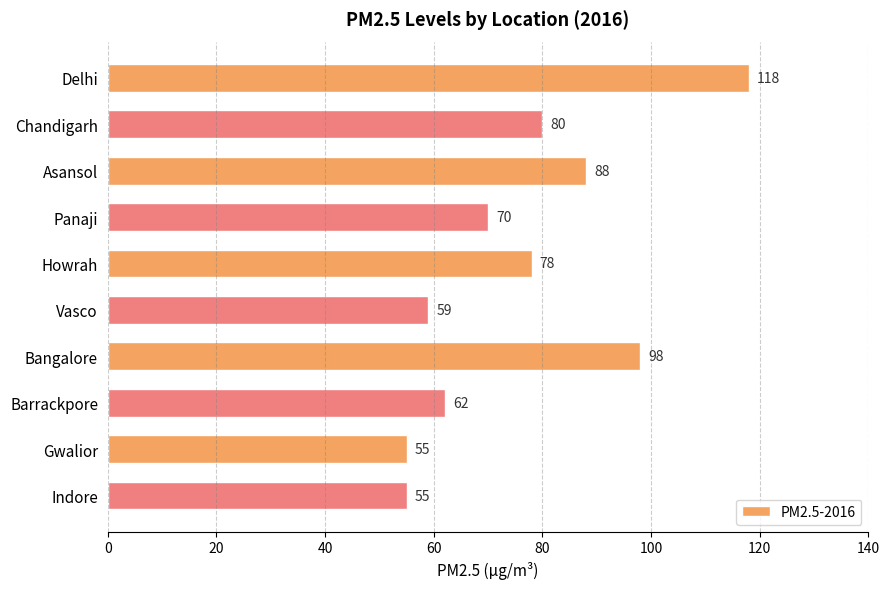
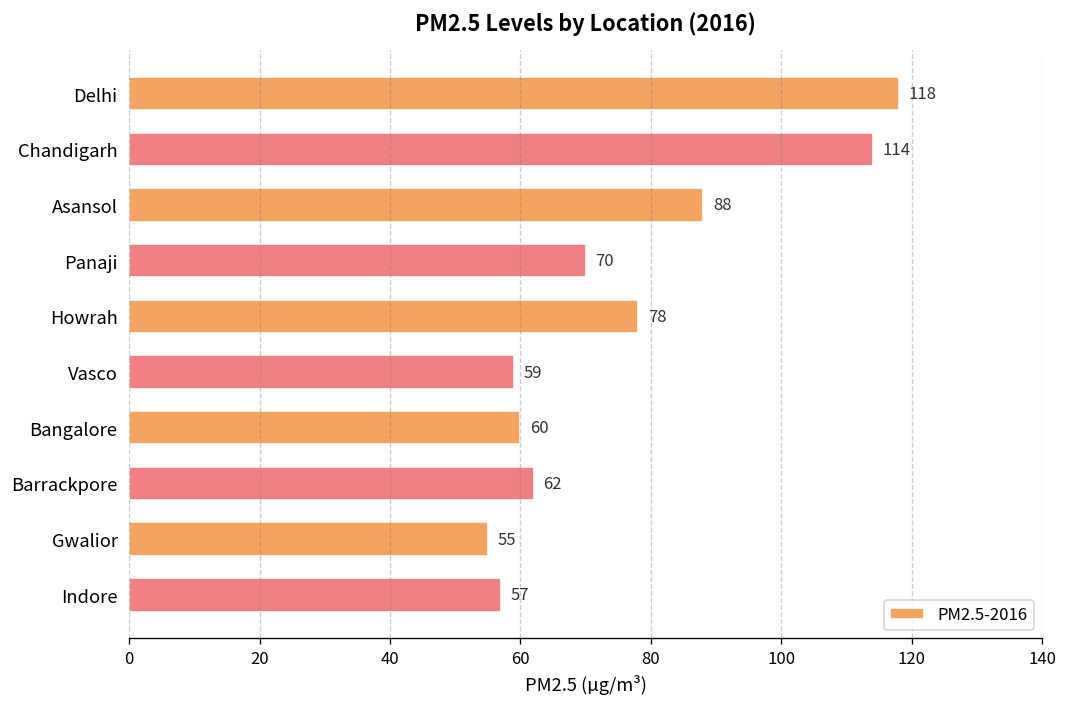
Chandigarh: 80 -> 114
Bangalore: 98 -> 60
Indore: 55 -> 57
